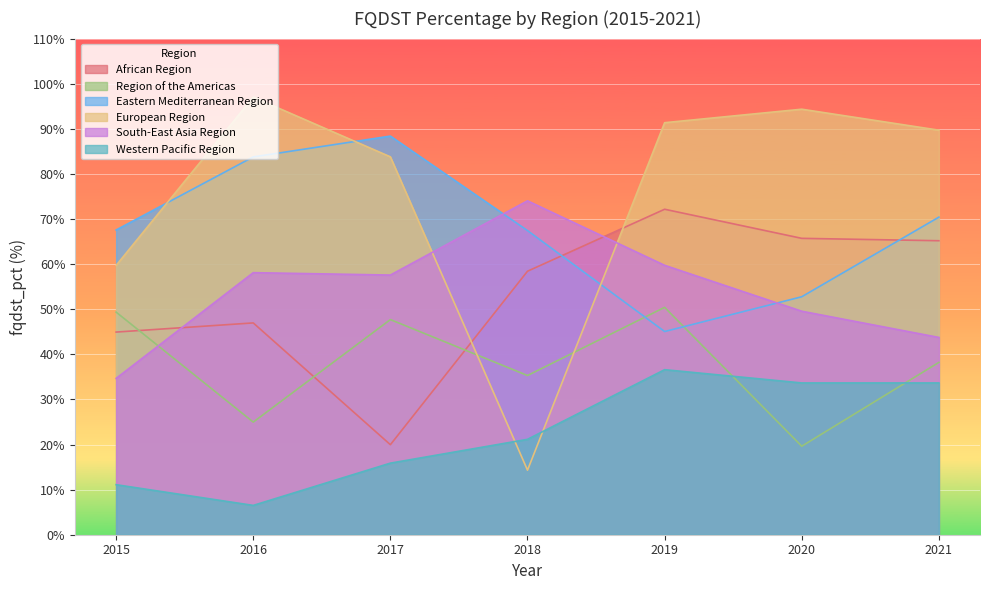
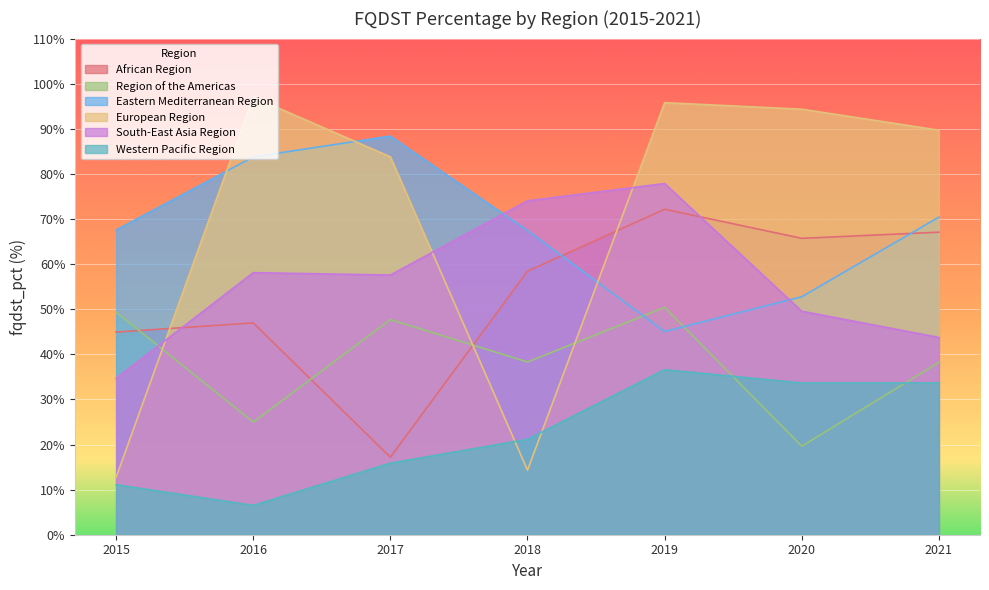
European Region, 2015: 60% -> 13%
African Region, 2017: 20% -> 17%
Region of the Americas, 2018: 35% -> 38%
European Region, 2019: 91% -> 96%
South-East Asia Region, 2019: 60% -> 78%
African Region, 2021: 65% -> 67%
